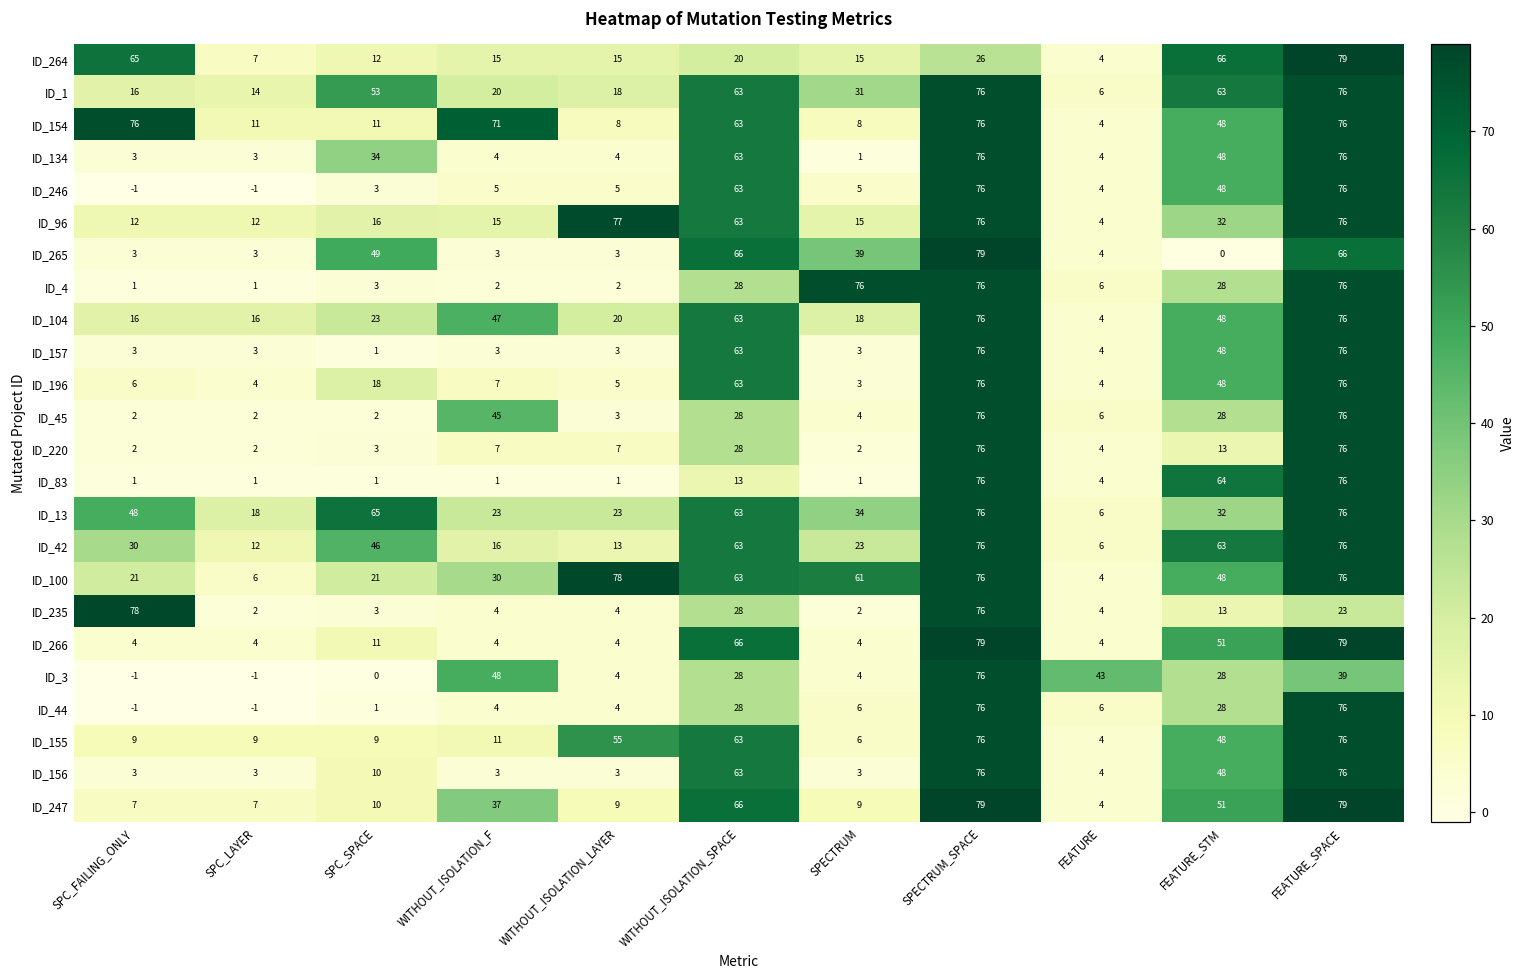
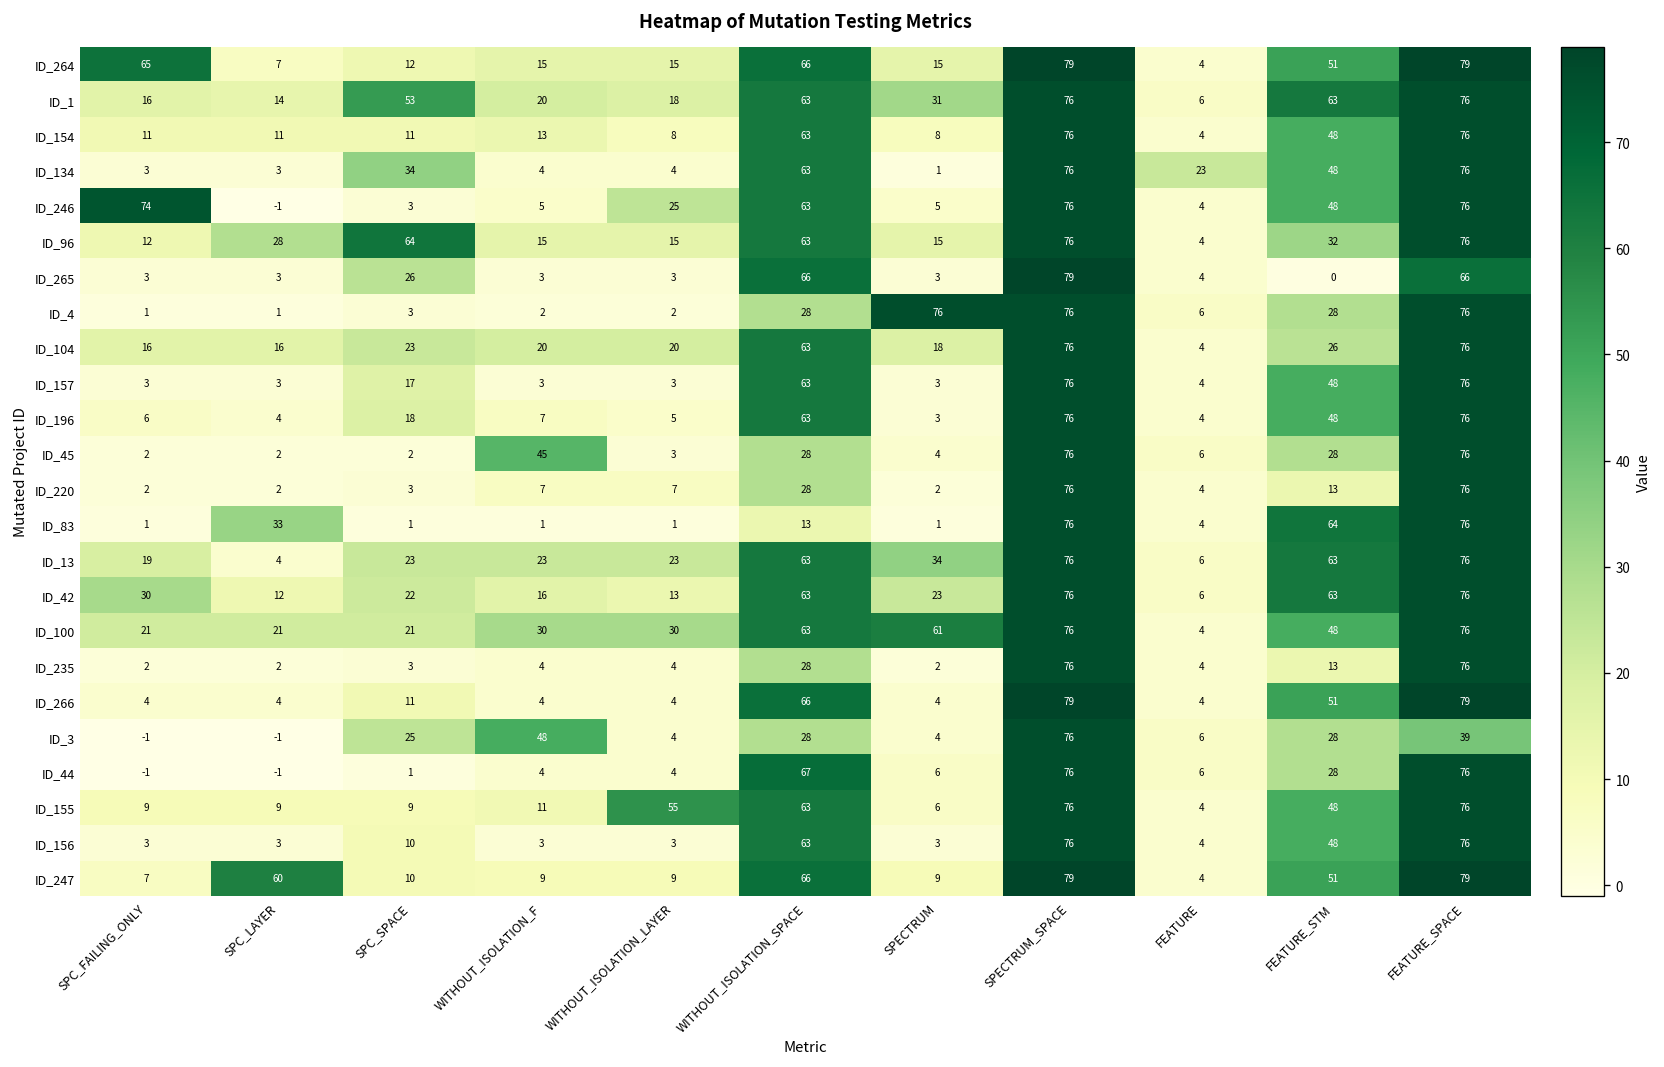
ID_264, WITHOUT_ISOLATION_SPACE: 20 -> 66
ID_264, SPECTRUM_SPACE: 26 -> 79
ID_264, FEATURE_STM: 66 -> 51
ID_154, SPC_FAILING_ONLY: 76 -> 11
ID_154, WITHOUT_ISOLATION_F: 71 -> 13
ID_134, FEATURE: 4 -> 23
ID_246, SPC_FAILING_ONLY: -1 -> 74
ID_246, WITHOUT_ISOLATION_LAYER: 5 -> 25
ID_96, SPC_LAYER: 12 -> 28
ID_96, SPC_SPACE: 16 -> 64
ID_96, WITHOUT_ISOLATION_LAYER: 77 -> 15
ID_265, SPC_SPACE: 49 -> 26
ID_265, SPECTRUM: 39 -> 3
ID_104, WITHOUT_ISOLATION_F: 47 -> 20
ID_104, FEATURE_STM: 48 -> 26
ID_157, SPC_SPACE: 1 -> 17
ID_83, SPC_LAYER: 1 -> 33
ID_13, SPC_FAILING_ONLY: 48 -> 19
ID_13, SPC_LAYER: 18 -> 4
ID_13, SPC_SPACE: 65 -> 23
ID_13, FEATURE_STM: 32 -> 63
ID_42, SPC_SPACE: 46 -> 22
ID_100, SPC_LAYER: 6 -> 21
ID_100, WITHOUT_ISOLATION_LAYER: 78 -> 30
ID_235, SPC_FAILING_ONLY: 78 -> 2
ID_235, FEATURE_SPACE: 23 -> 76
ID_3, SPC_SPACE: 0 -> 25
ID_3, FEATURE: 43 -> 6
ID_44, WITHOUT_ISOLATION_SPACE: 28 -> 67
ID_247, SPC_LAYER: 7 -> 60
ID_247, WITHOUT_ISOLATION_F: 37 -> 9
